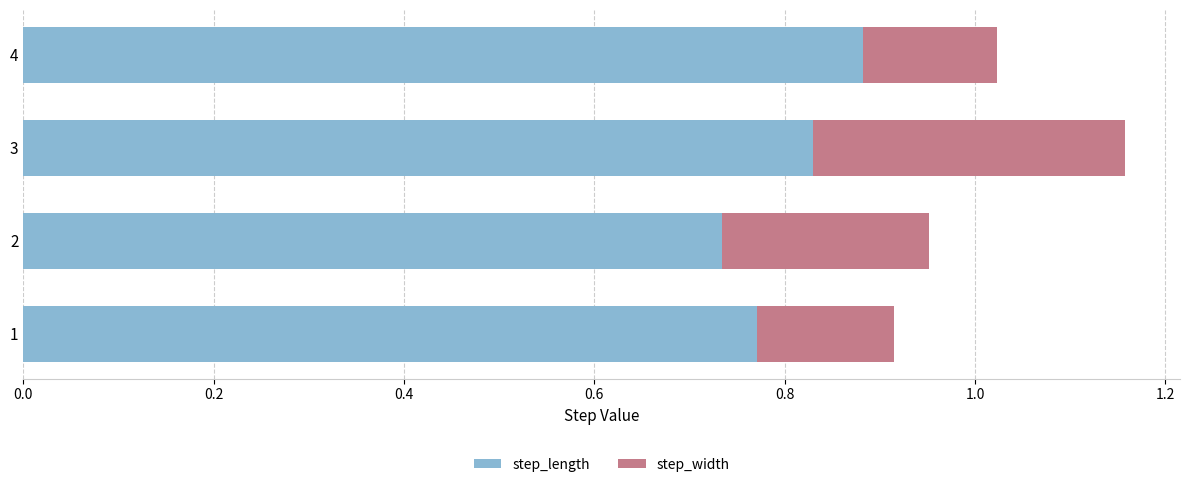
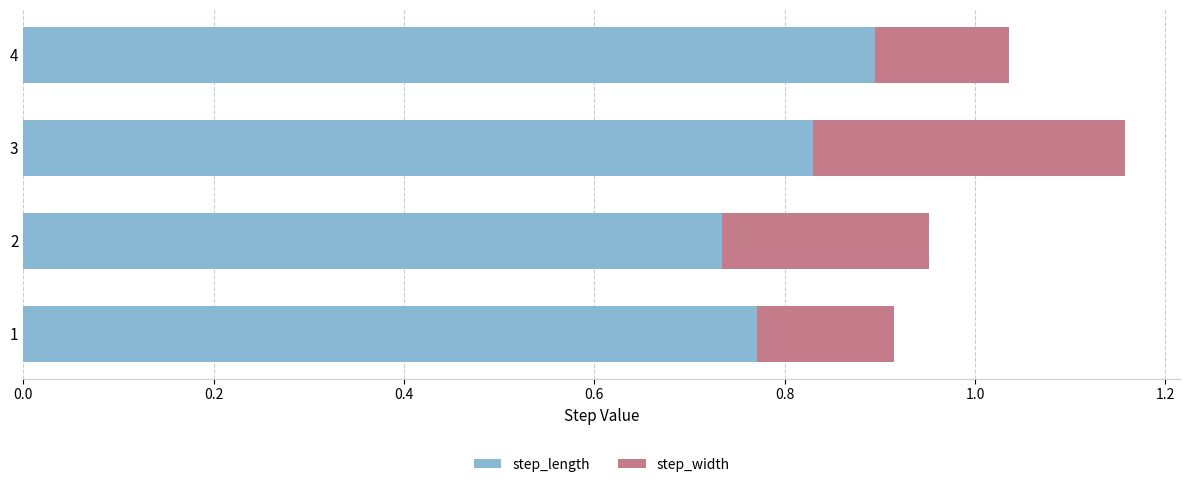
step_length, 4: 0.88 -> 0.89
